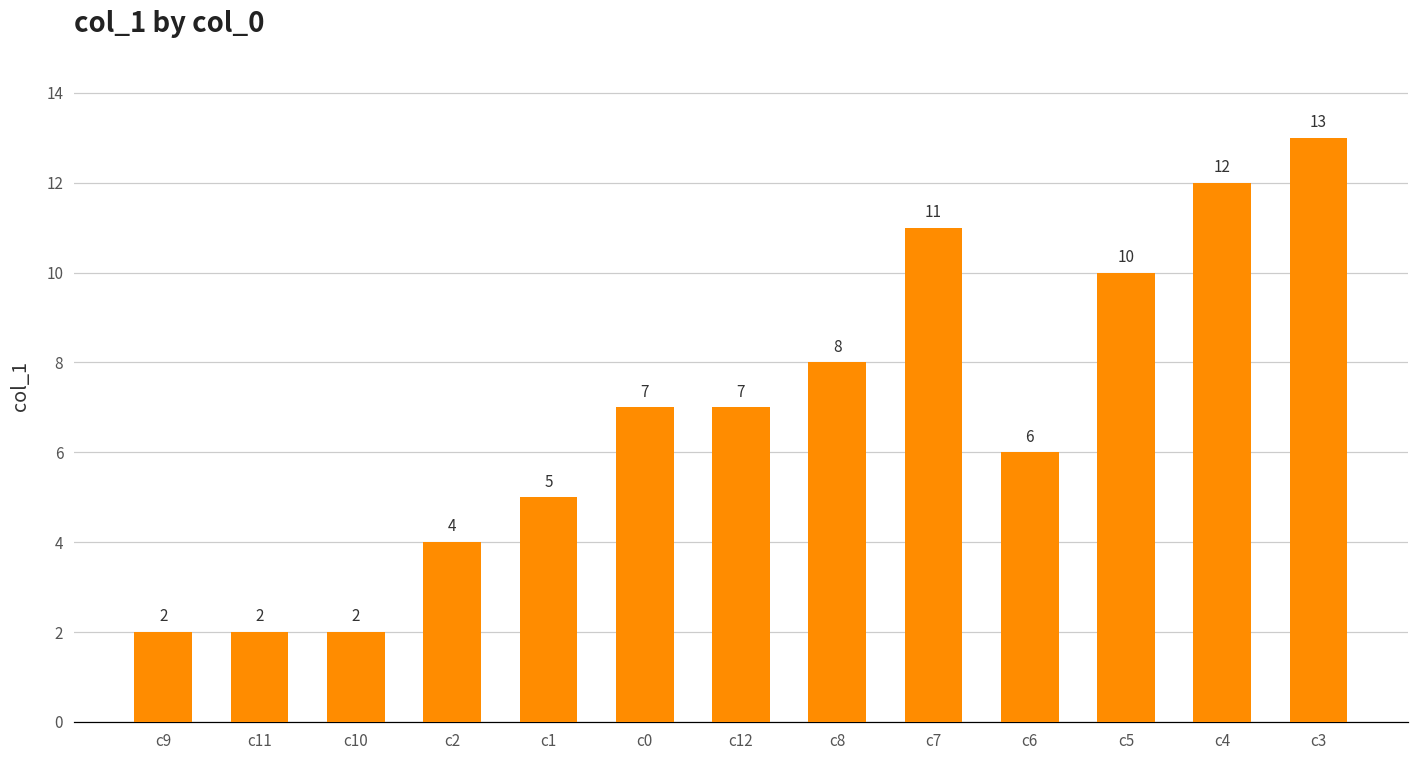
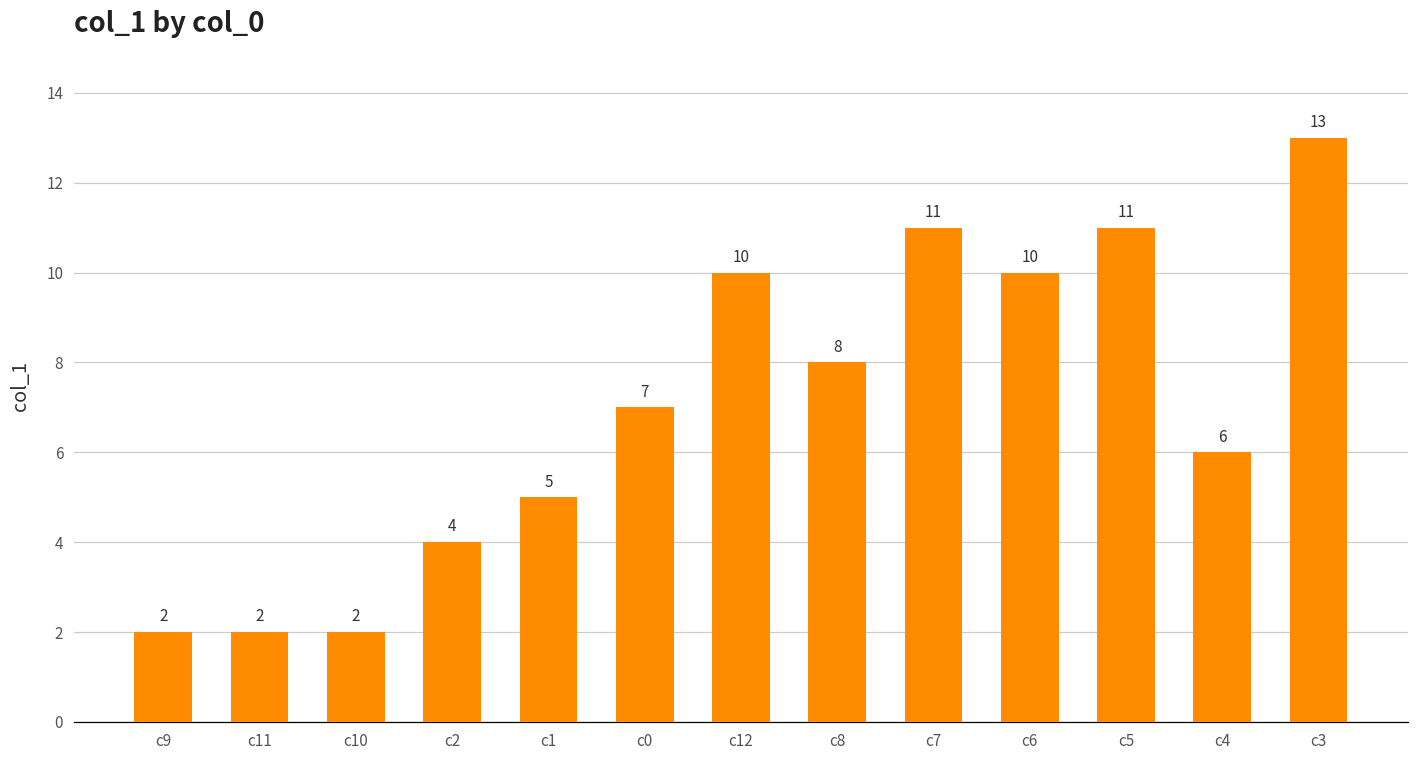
c12: 7 -> 10
c6: 6 -> 10
c5: 10 -> 11
c4: 12 -> 6
